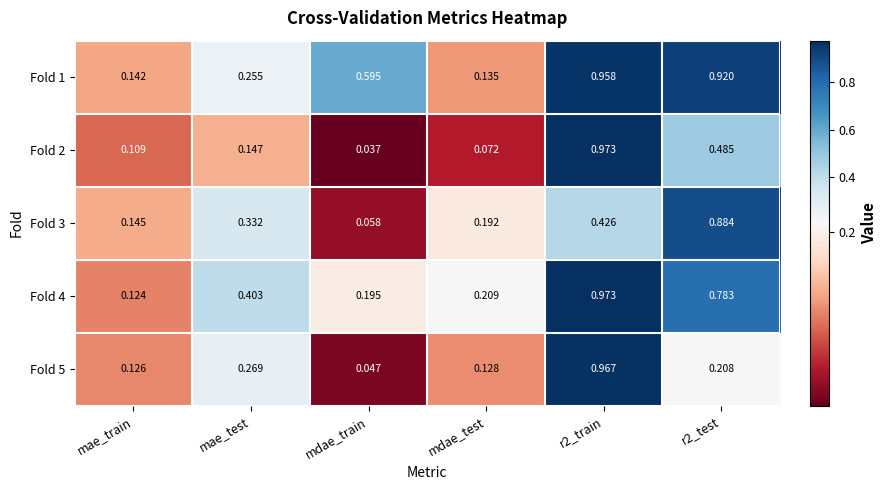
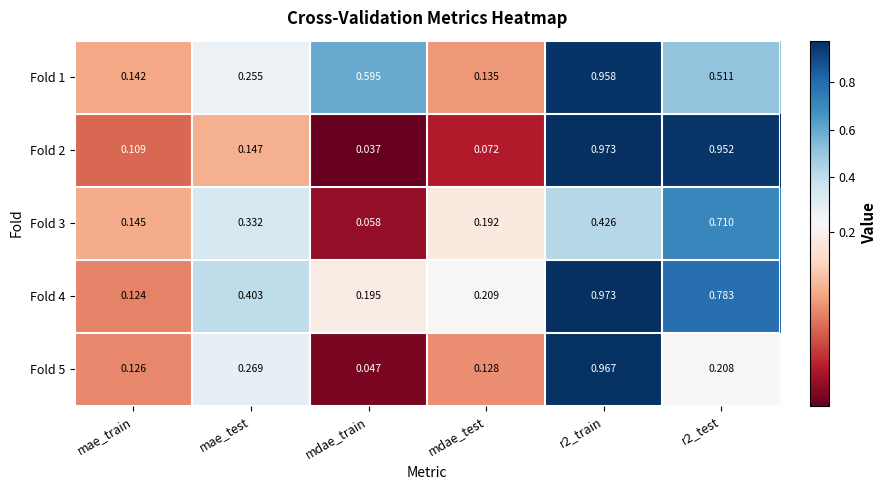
Fold 1, r2_test: 0.920 -> 0.511
Fold 2, r2_test: 0.485 -> 0.952
Fold 3, r2_test: 0.884 -> 0.710
